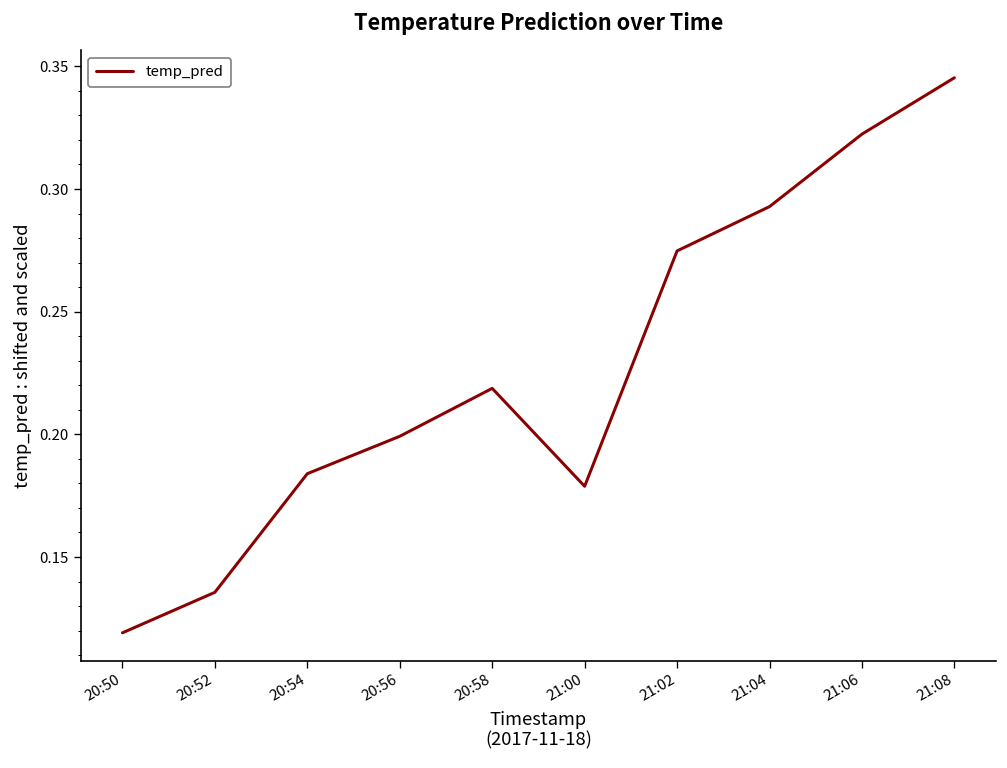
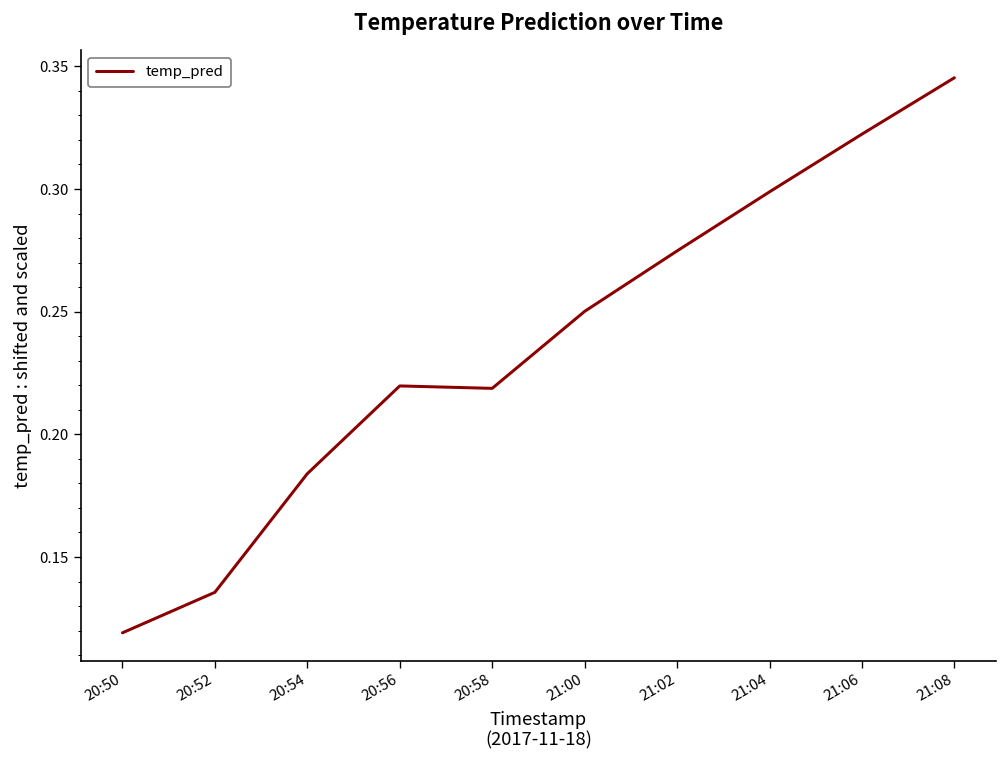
20:56: 0.199 -> 0.220
21:00: 0.179 -> 0.250
21:04: 0.293 -> 0.299
